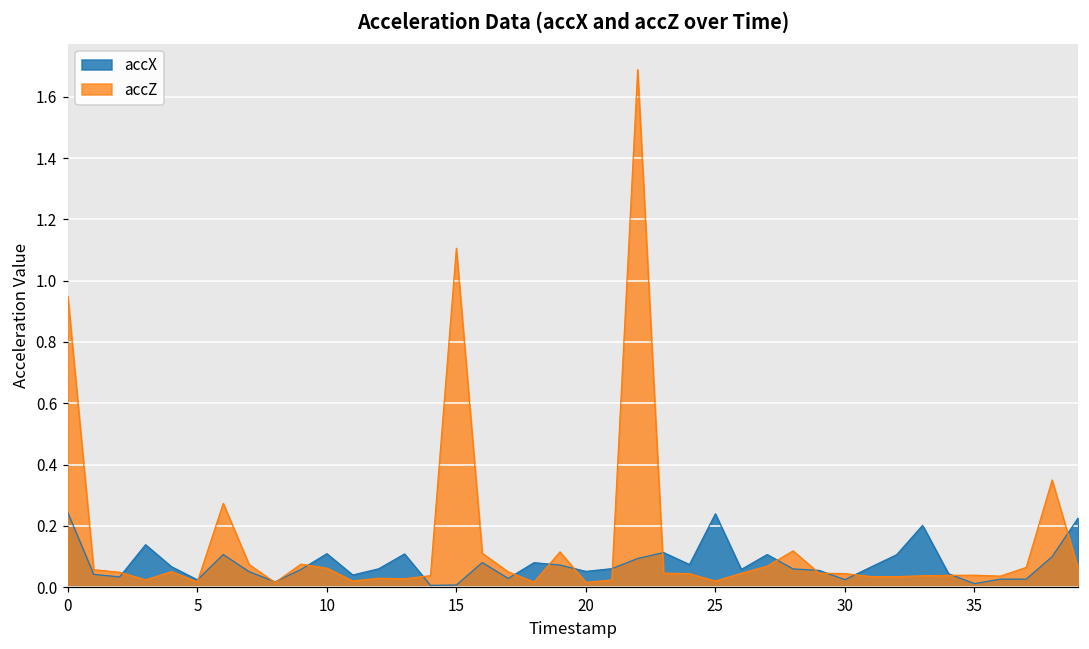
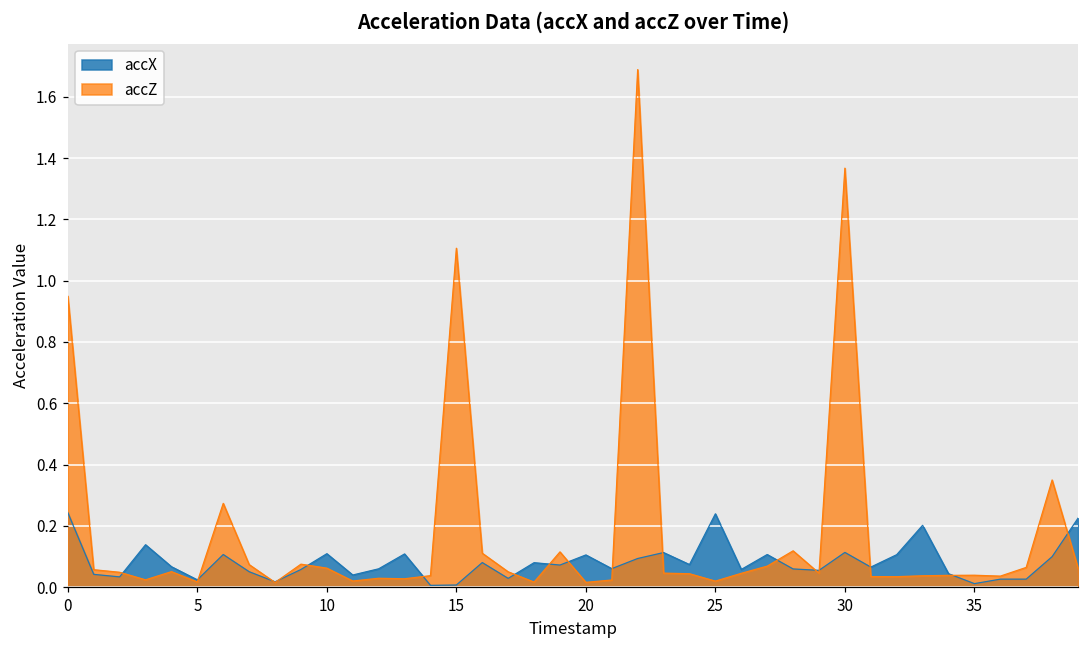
accX, 20: 0.05 -> 0.10
accX, 30: 0.02 -> 0.11
accZ, 30: 0.04 -> 1.37
